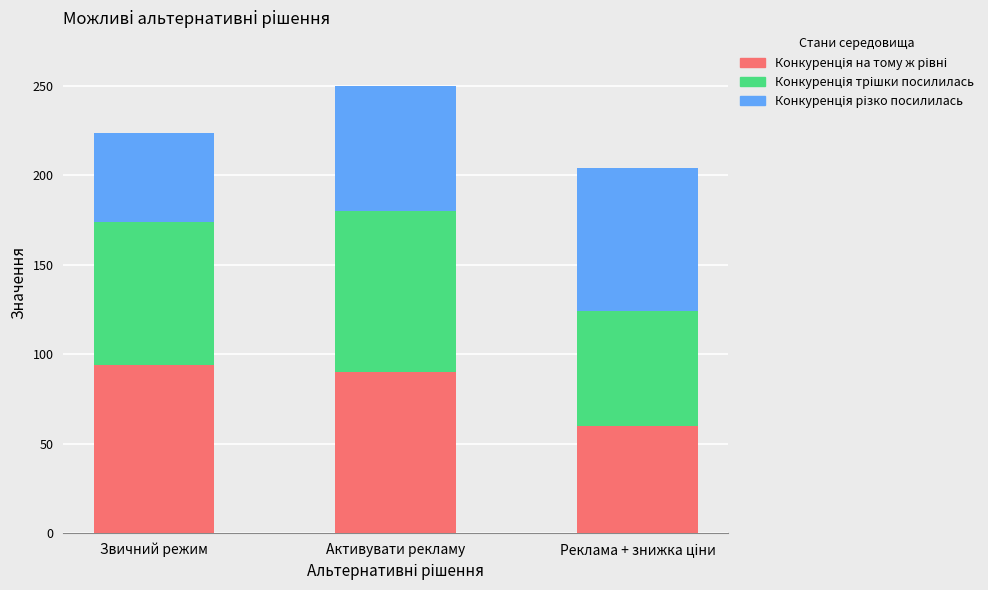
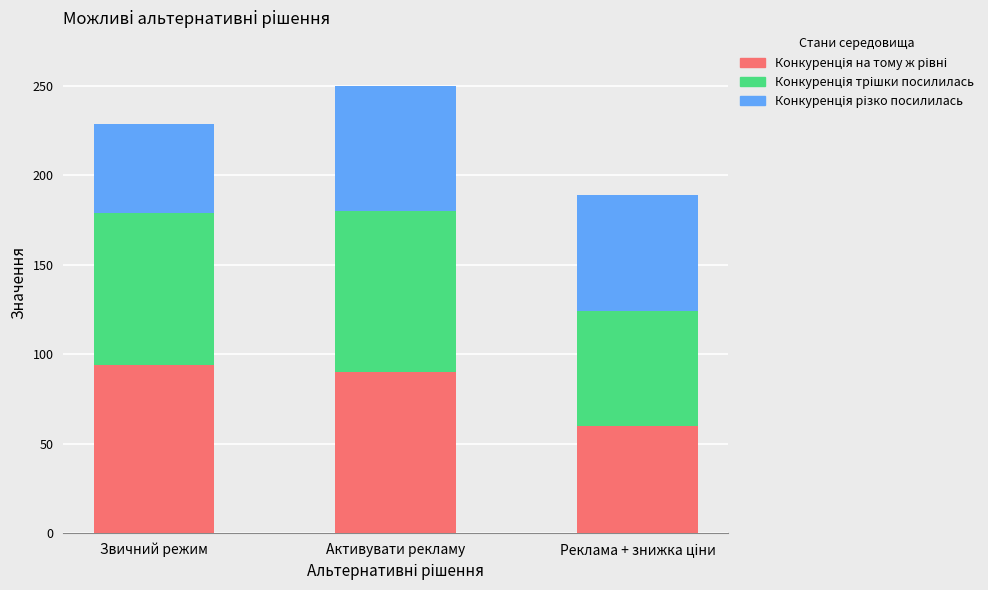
Конкуренція трішки посилилась, Звичний режим: 80 -> 85
Конкуренція різко посилилась, Реклама + знижка ціни: 80 -> 65
